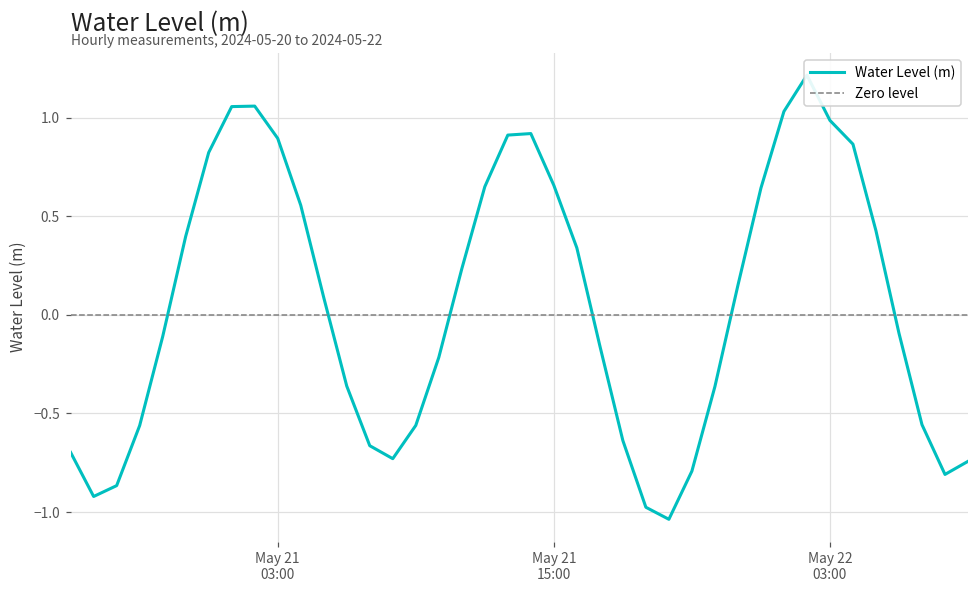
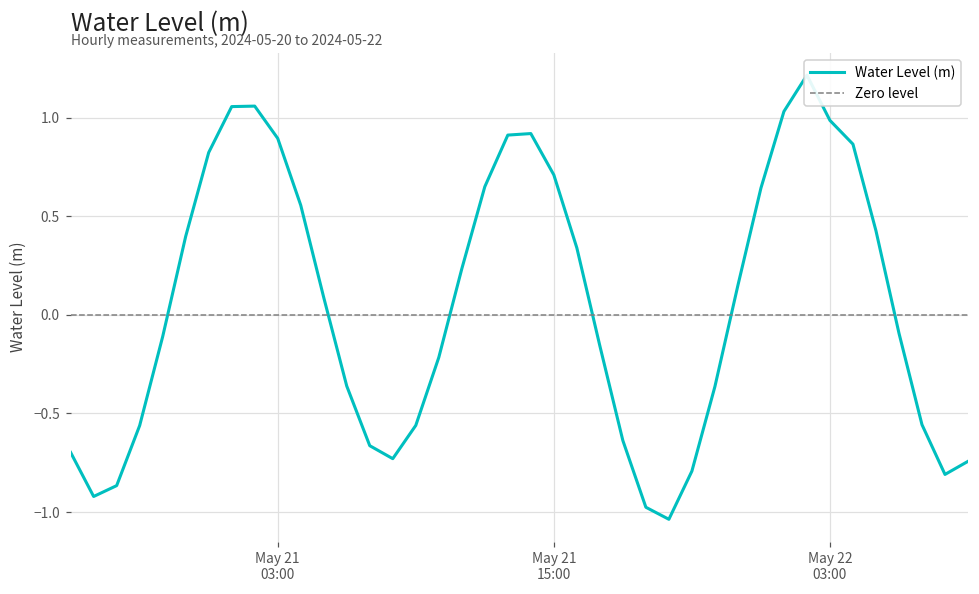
May 21 15:00: 0.66 -> 0.71
